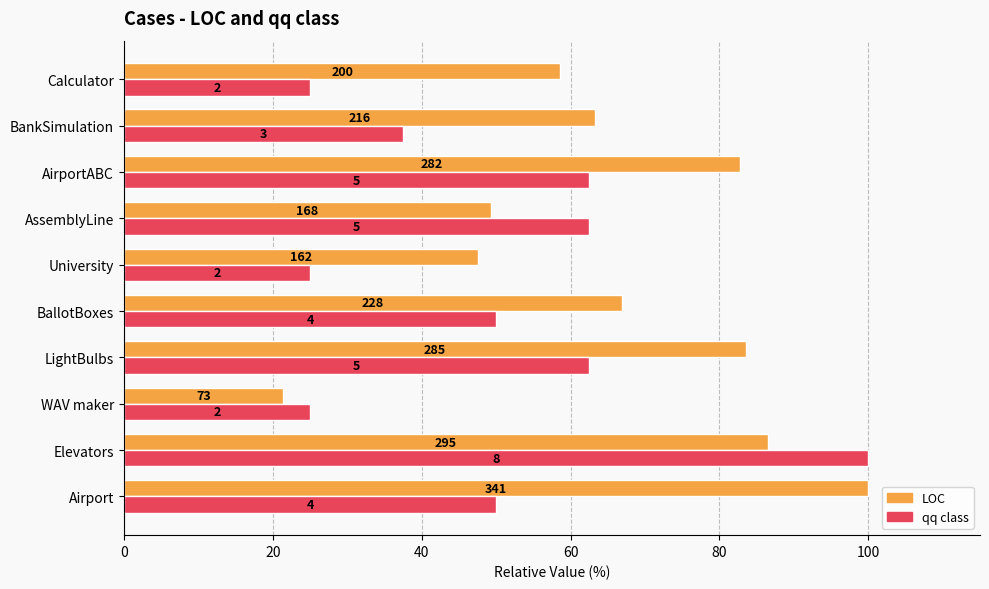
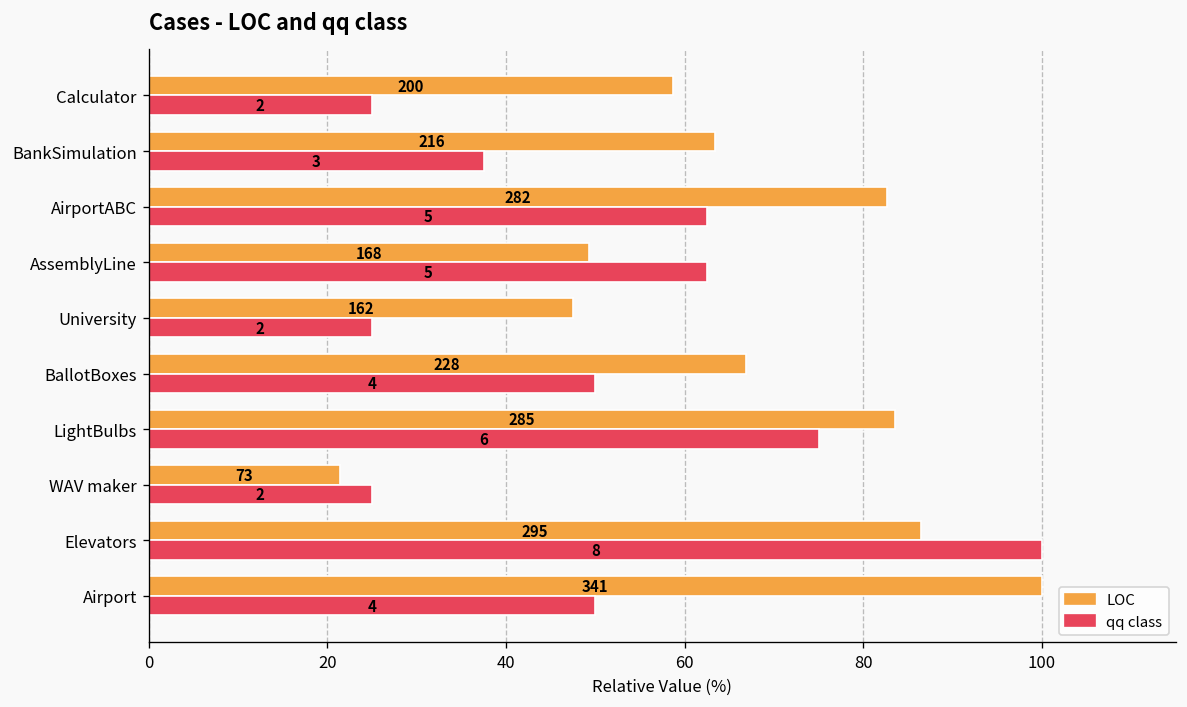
qq class, LightBulbs: 5 -> 6
